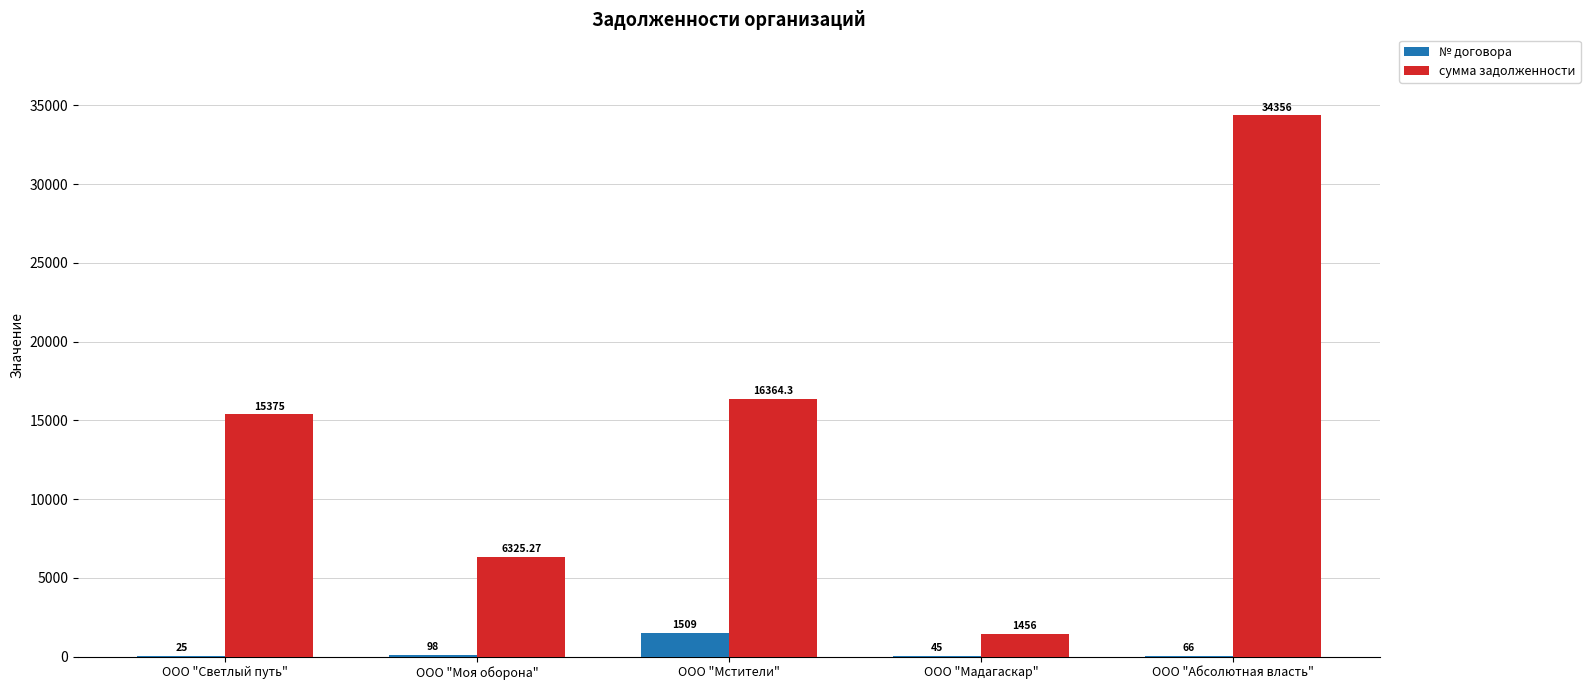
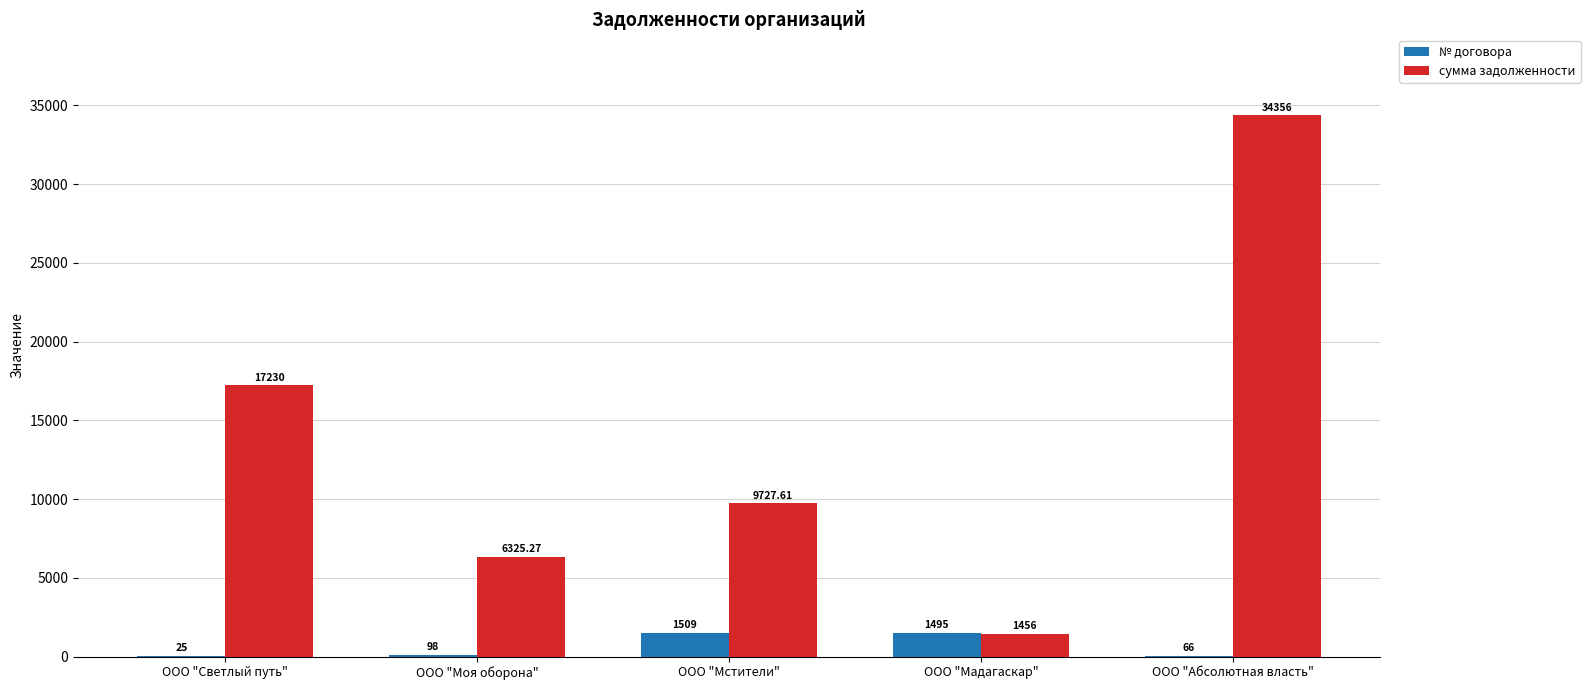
сумма задолженности, ООО "Светлый путь": 15375 -> 17230
сумма задолженности, ООО "Мстители": 16364.3 -> 9727.61
№ договора, ООО "Мадагаскар": 45 -> 1495
